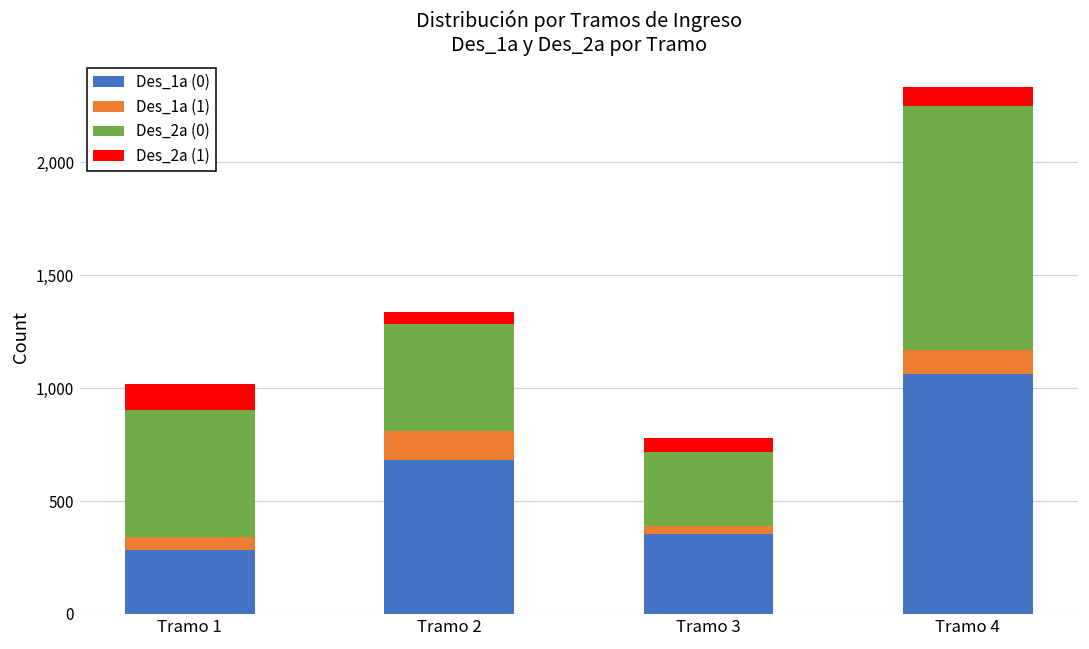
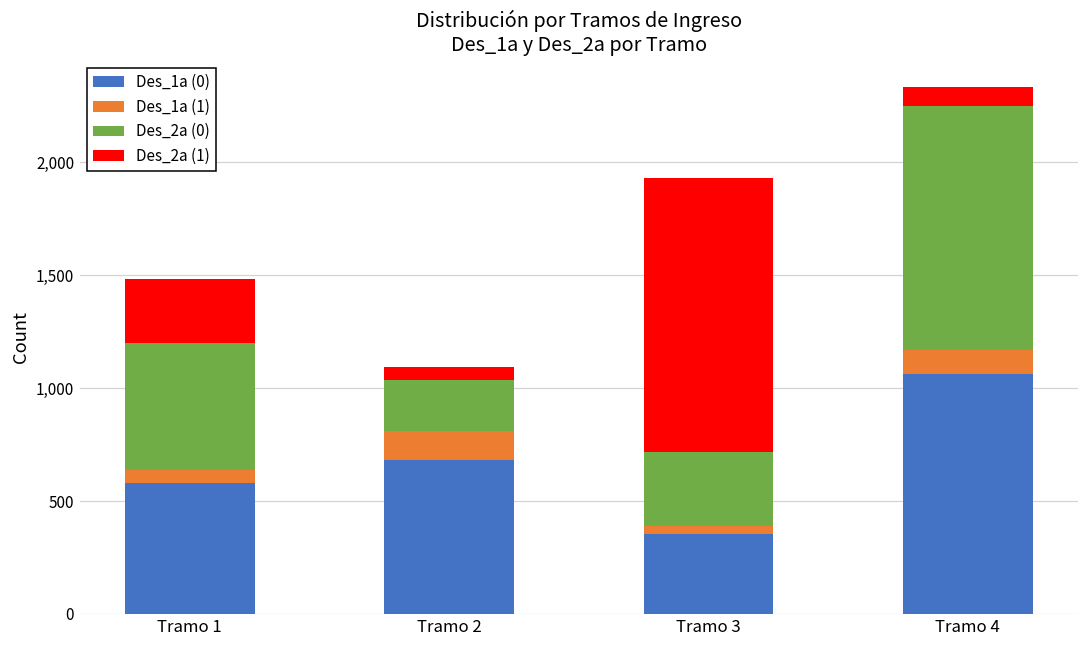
Des_1a (0), Tramo 1: 280 -> 580
Des_2a (1), Tramo 1: 120 -> 290
Des_2a (0), Tramo 2: 470 -> 230
Des_2a (1), Tramo 3: 60 -> 1,210
